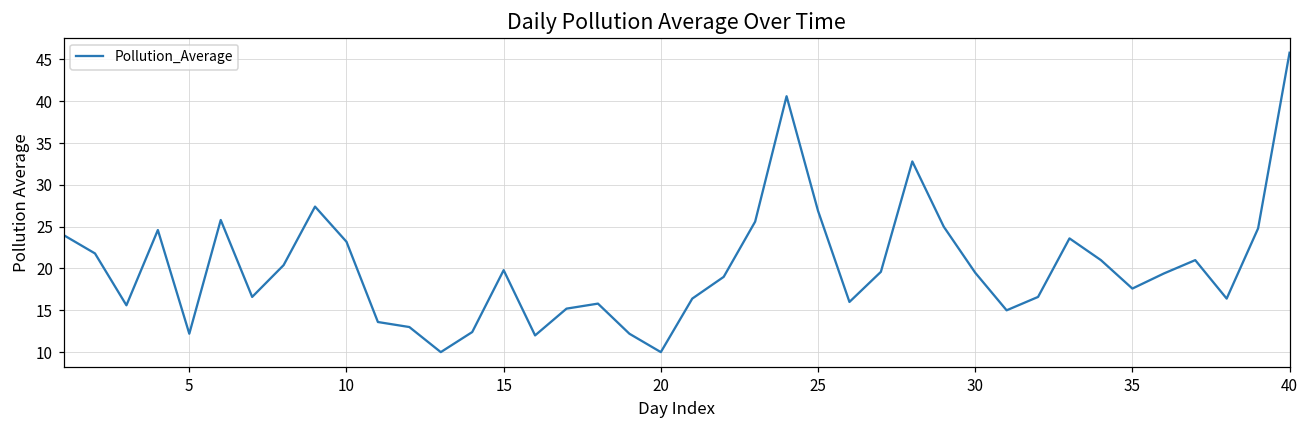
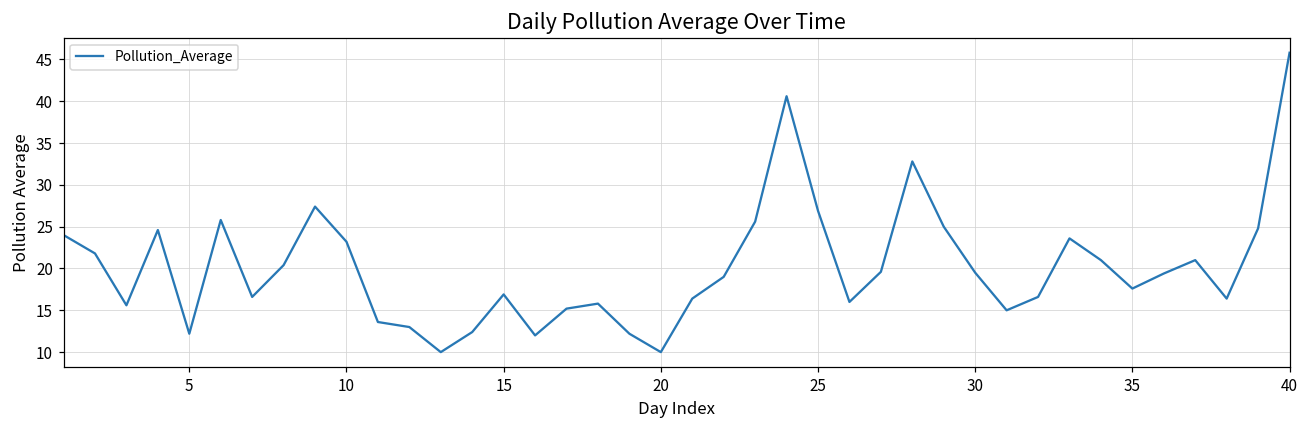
15: 20 -> 17
